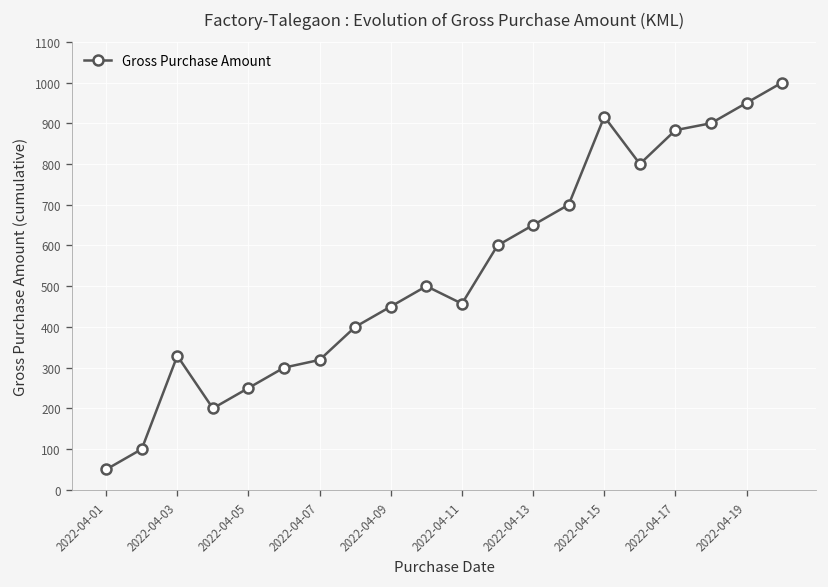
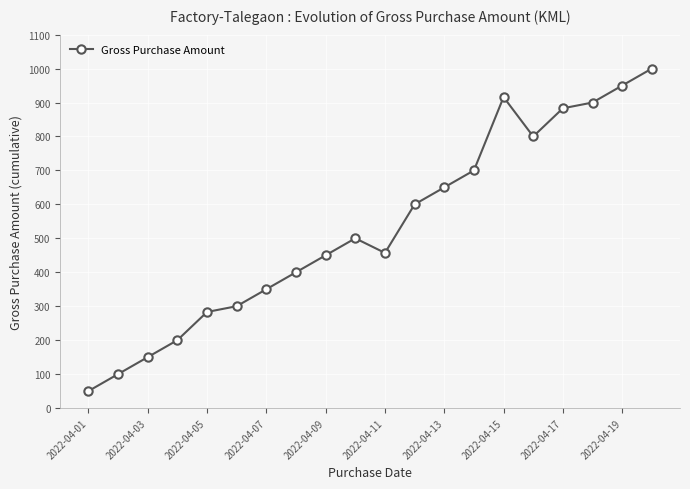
2022-04-03: 330 -> 150
2022-04-05: 250 -> 280
2022-04-07: 320 -> 350
